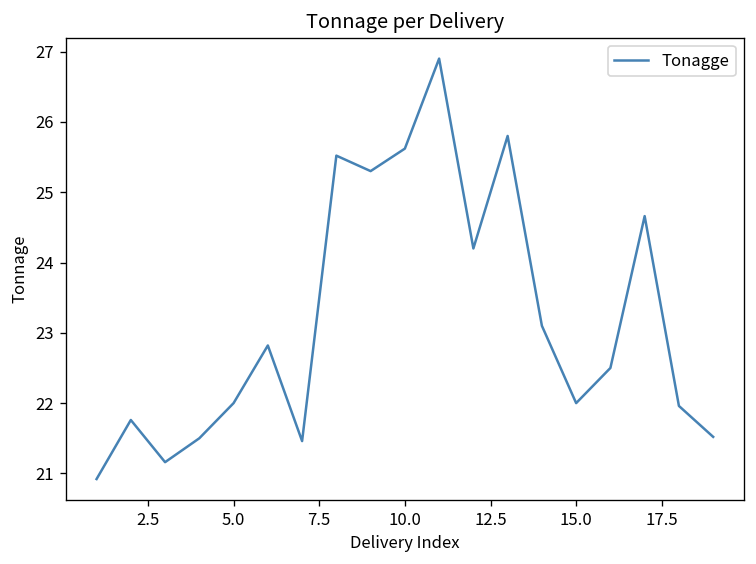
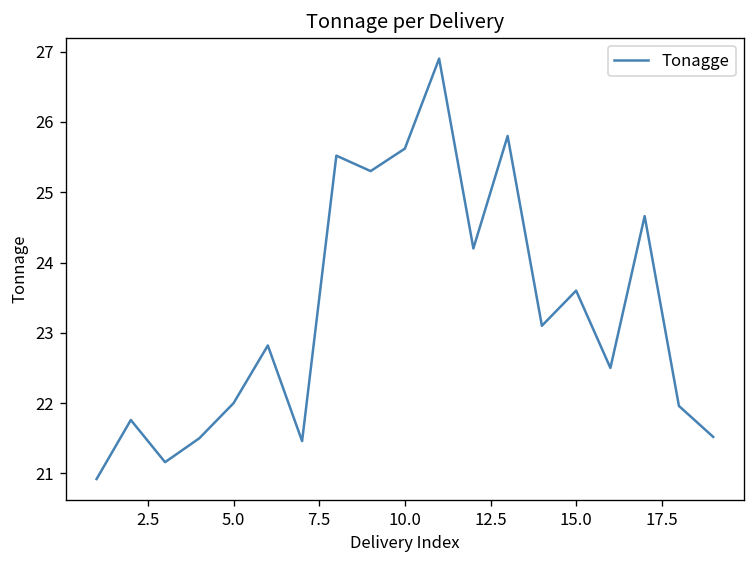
15.0: 22.0 -> 23.6
